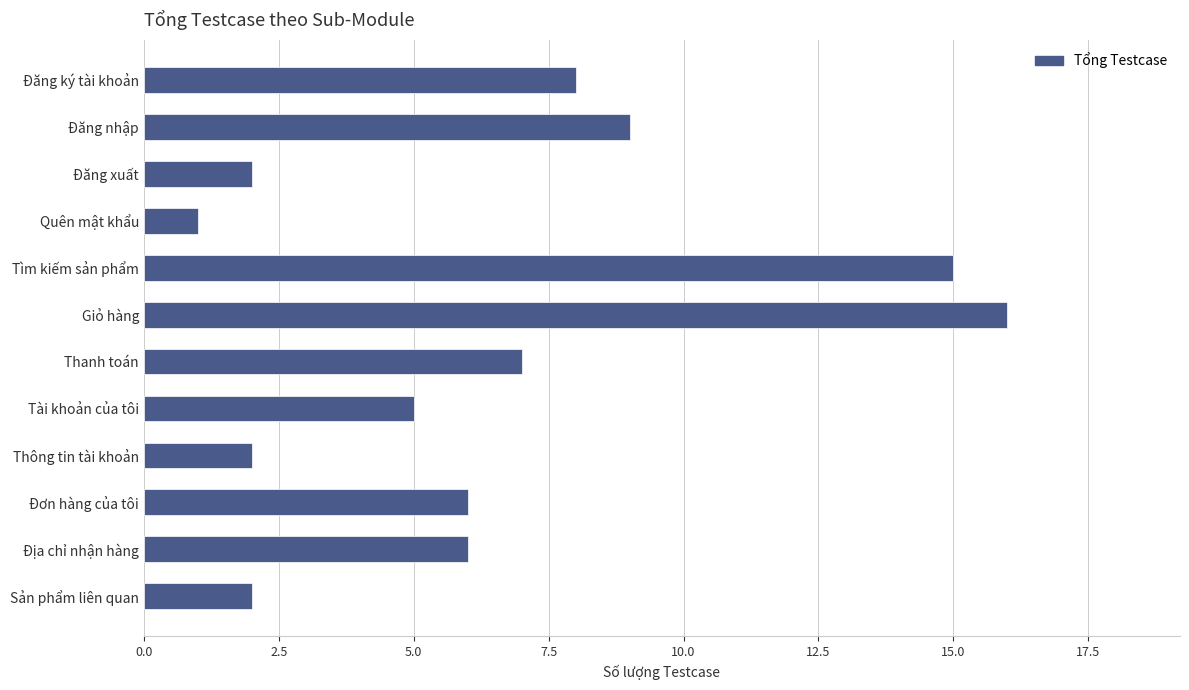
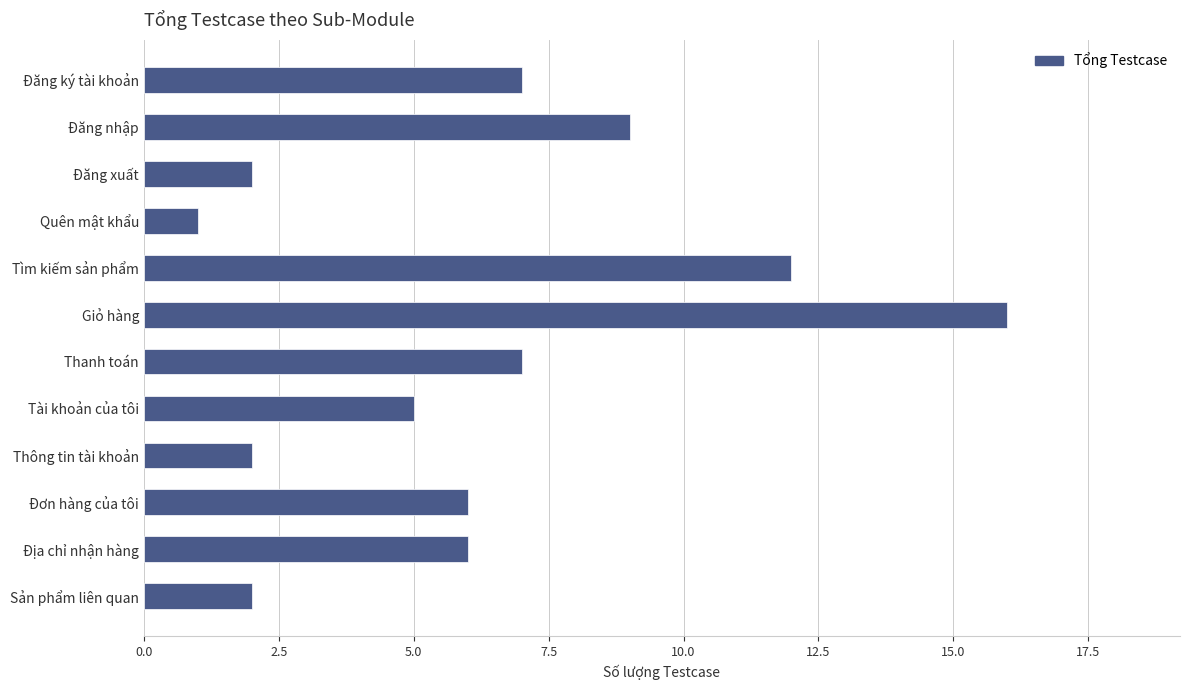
Đăng ký tài khoản: 8 -> 7
Tìm kiếm sản phẩm: 15 -> 12
